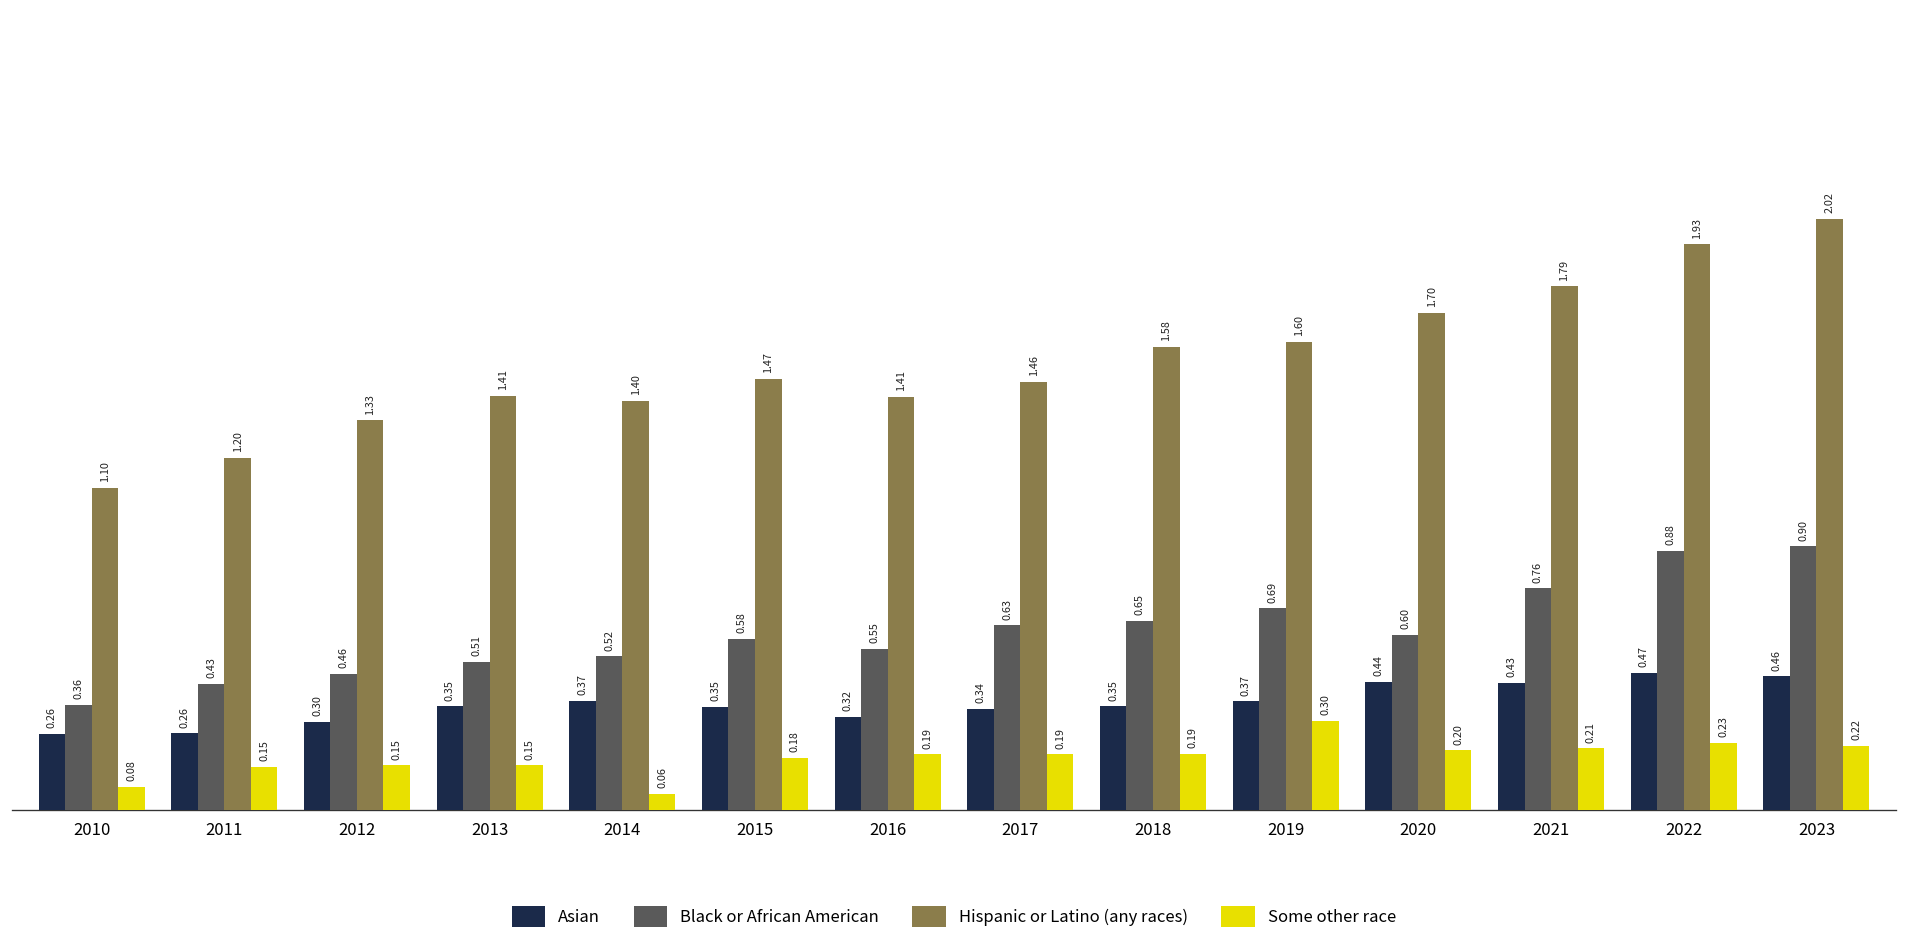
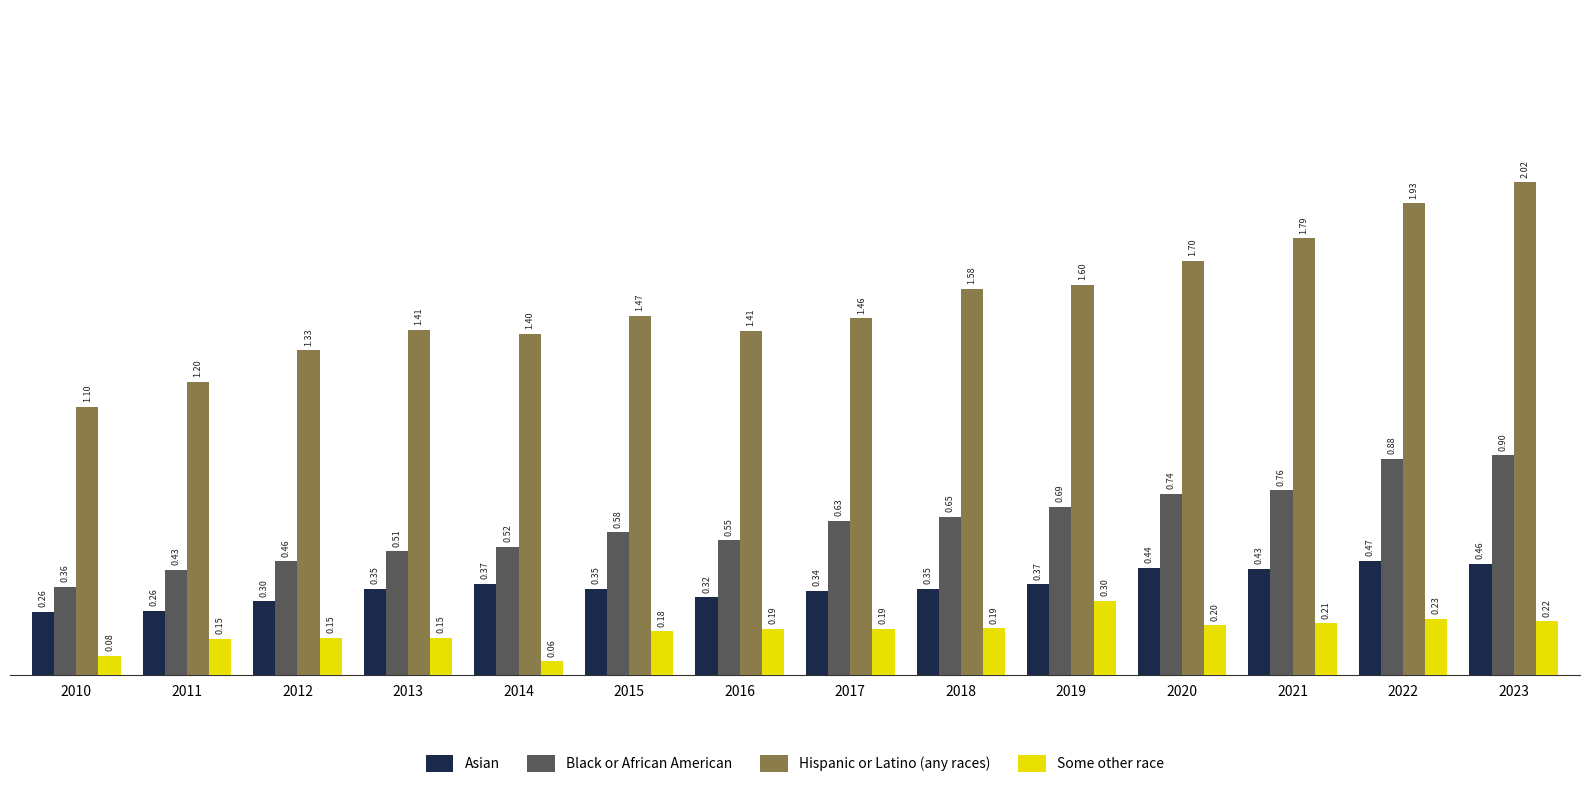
Black or African American, 2020: 0.60 -> 0.74
